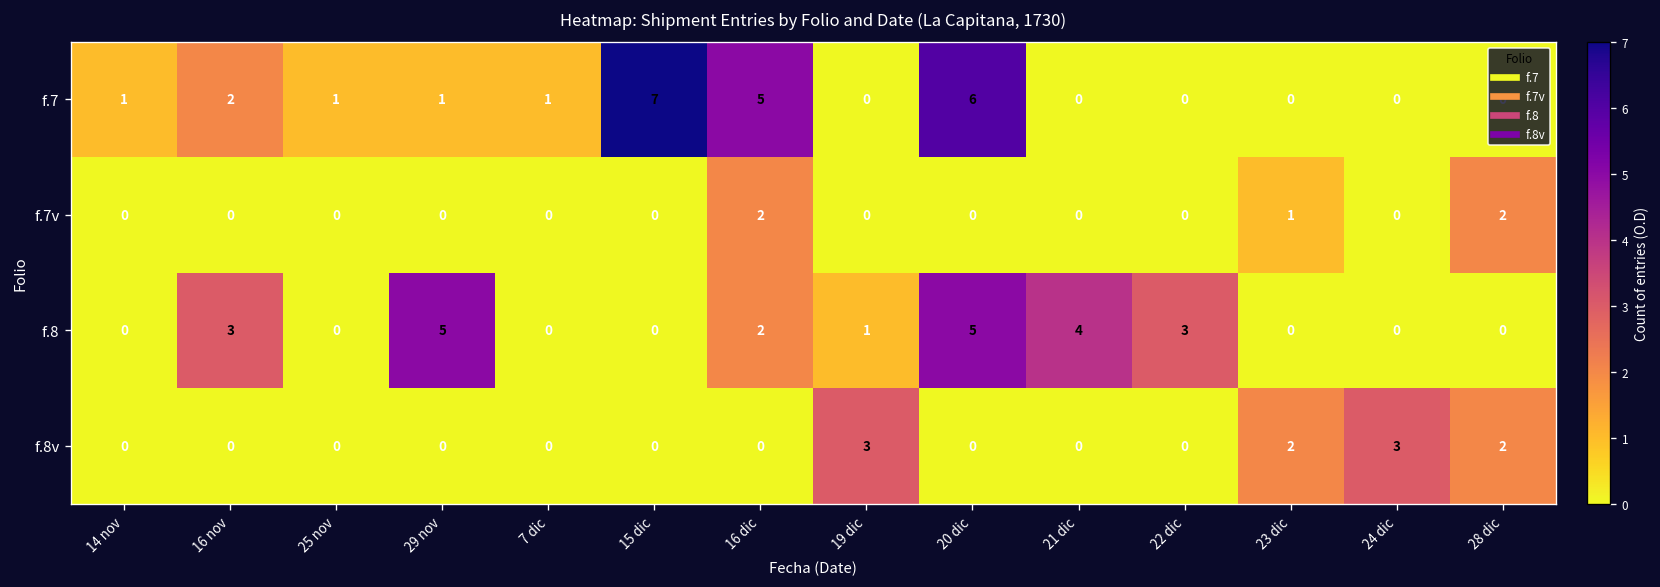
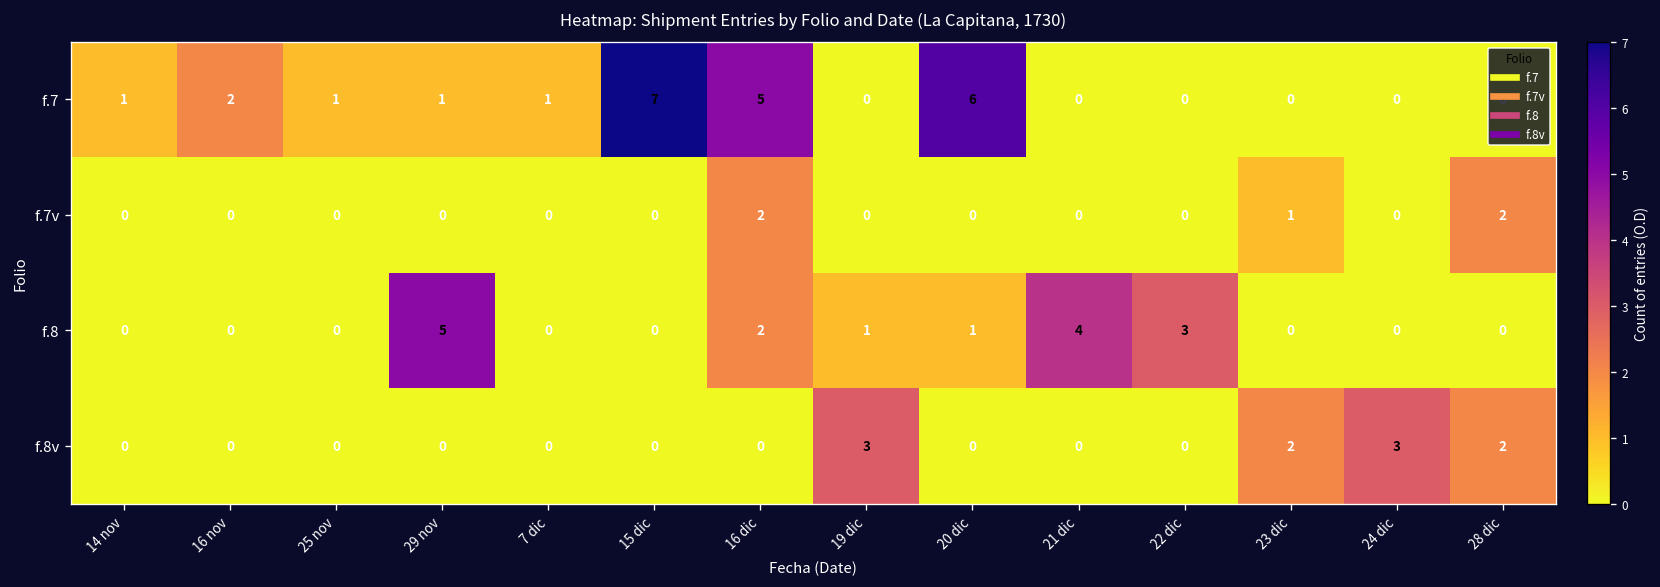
f.8, 16 nov: 3 -> 0
f.8, 20 dic: 5 -> 1
